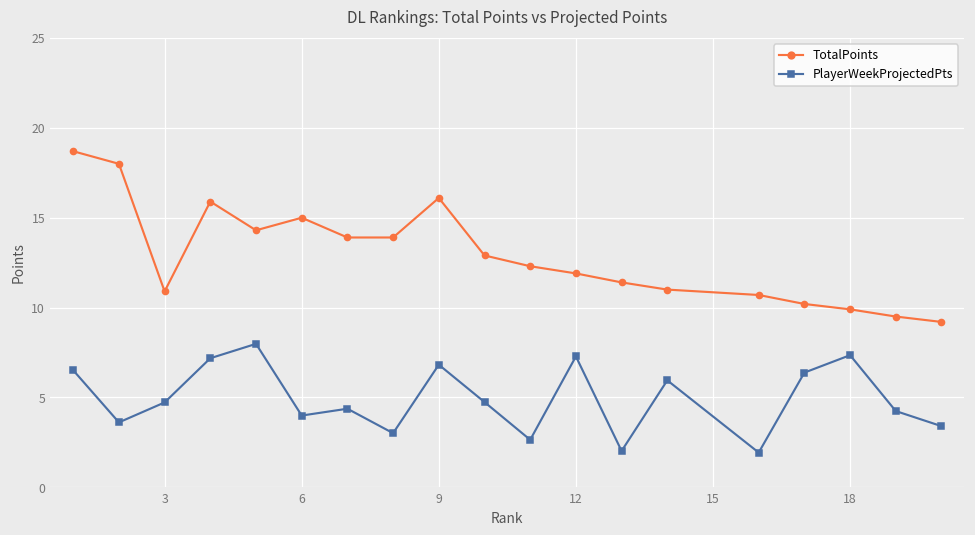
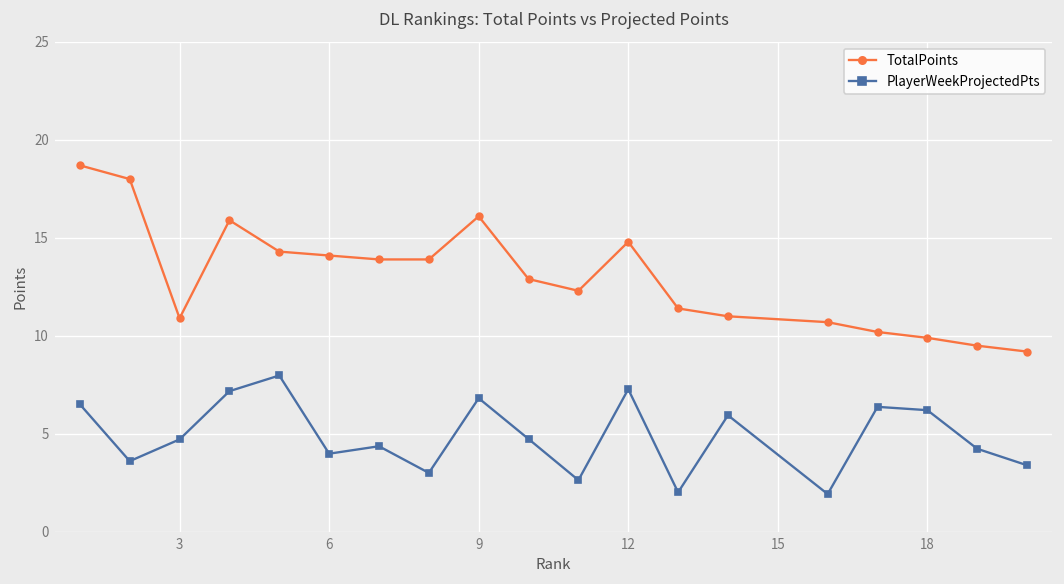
TotalPoints, 6: 15.0 -> 14.1
TotalPoints, 12: 11.9 -> 14.8
PlayerWeekProjectedPts, 18: 7.4 -> 6.2
